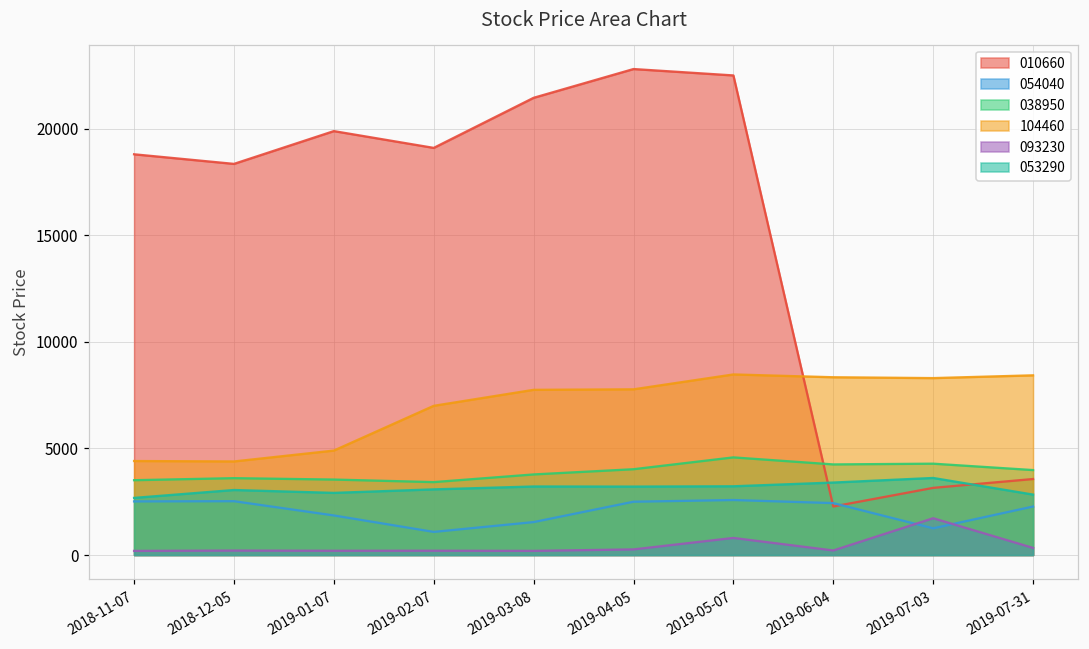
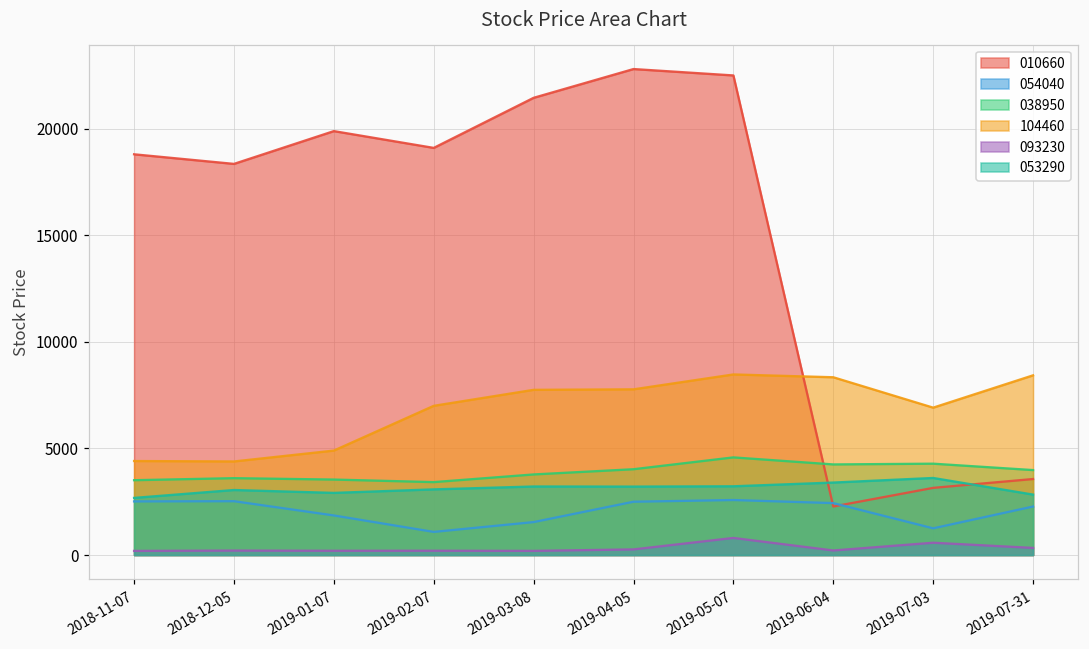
104460, 2019-07-03: 8300 -> 6900
093230, 2019-07-03: 1700 -> 600
